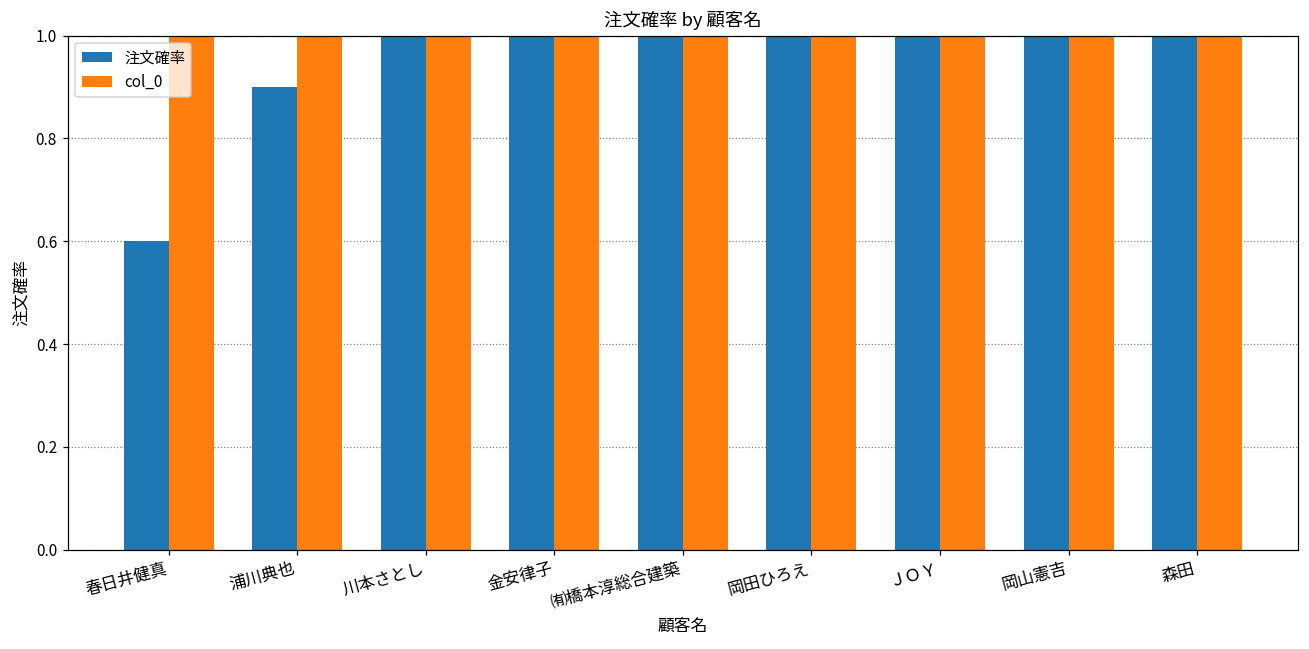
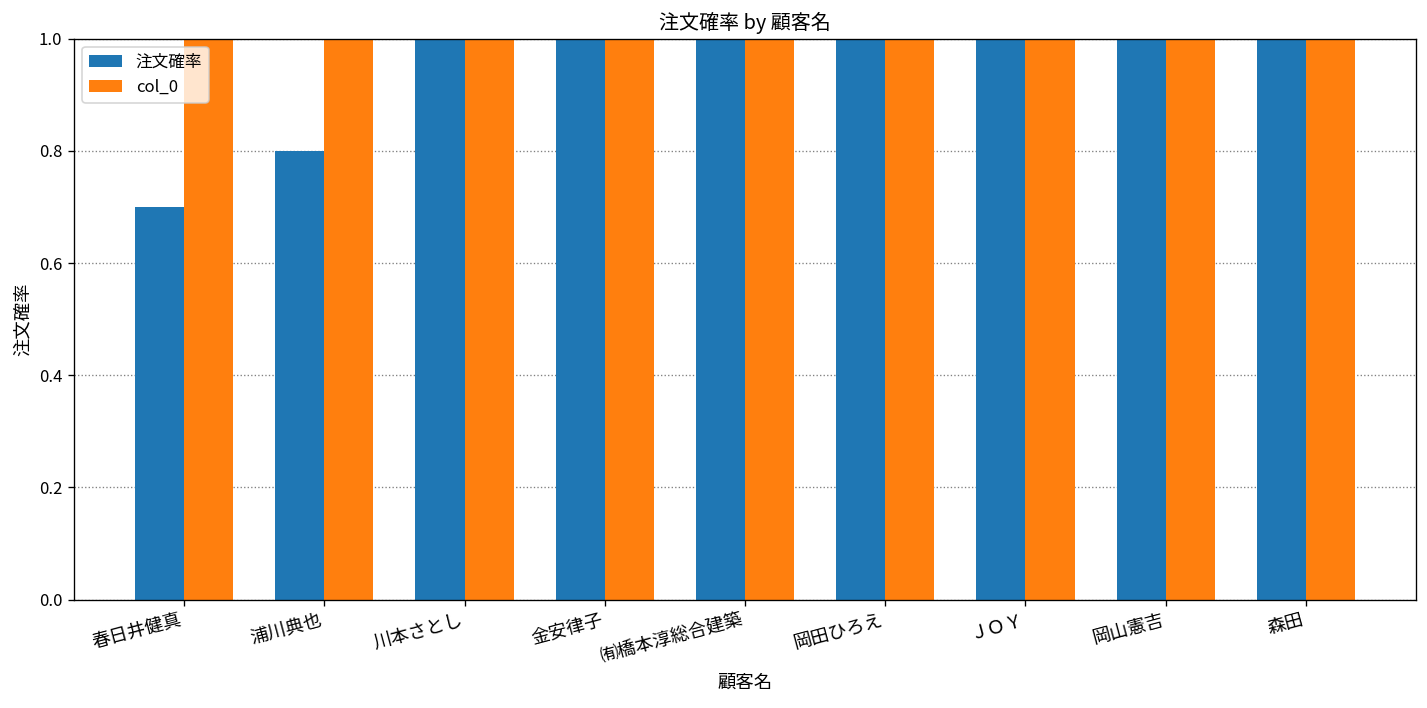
注文確率, 春日井健真: 0.6 -> 0.7
注文確率, 浦川典也: 0.9 -> 0.8
